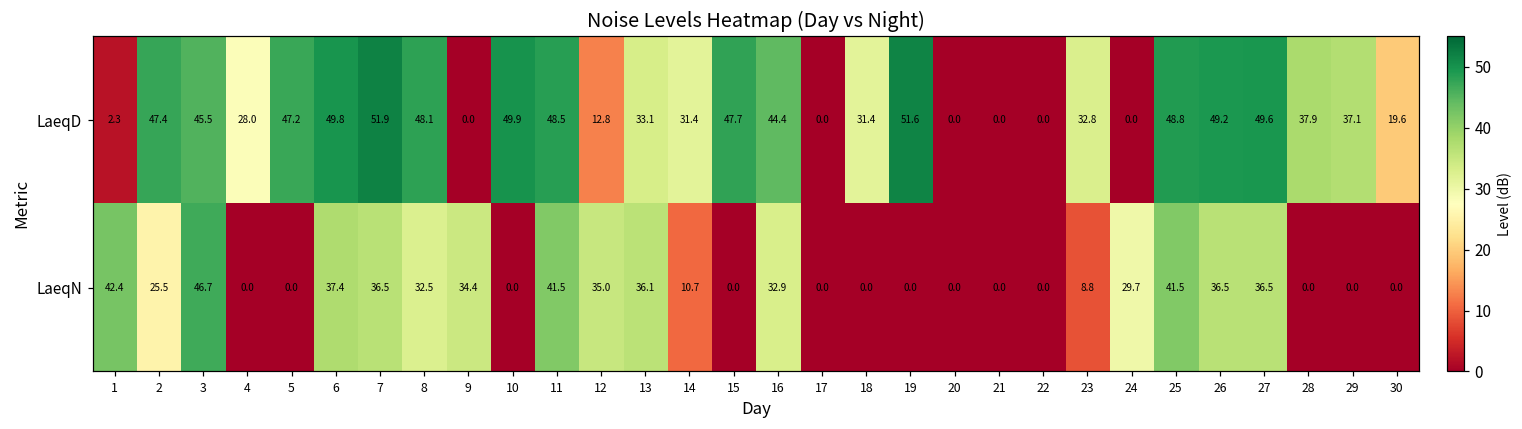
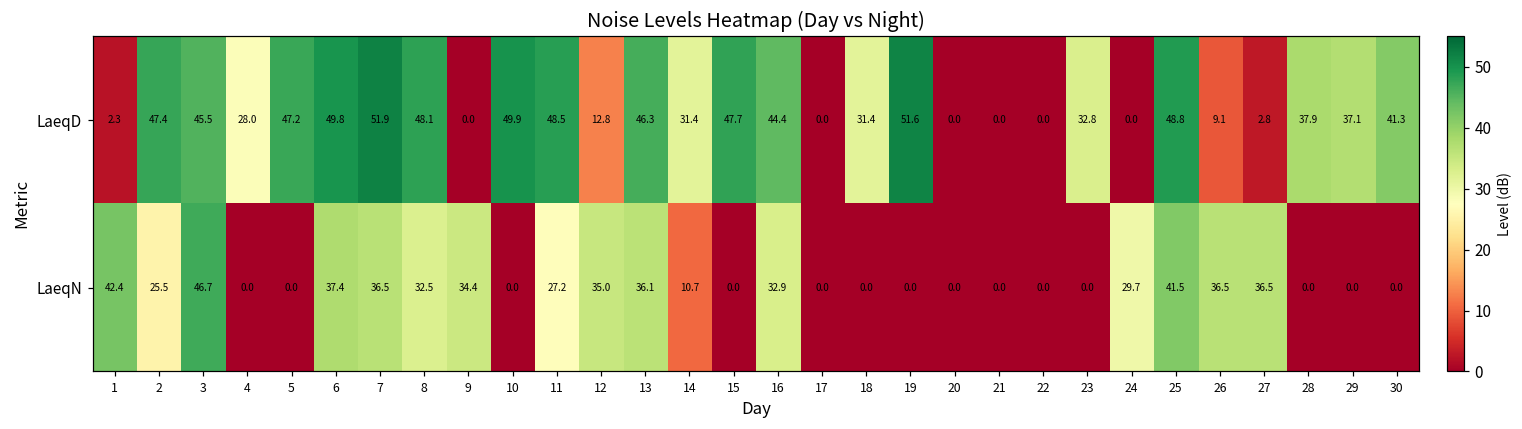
LaeqD, 13: 33.1 -> 46.3
LaeqD, 26: 49.2 -> 9.1
LaeqD, 27: 49.6 -> 2.8
LaeqD, 30: 19.6 -> 41.3
LaeqN, 11: 41.5 -> 27.2
LaeqN, 23: 8.8 -> 0.0
